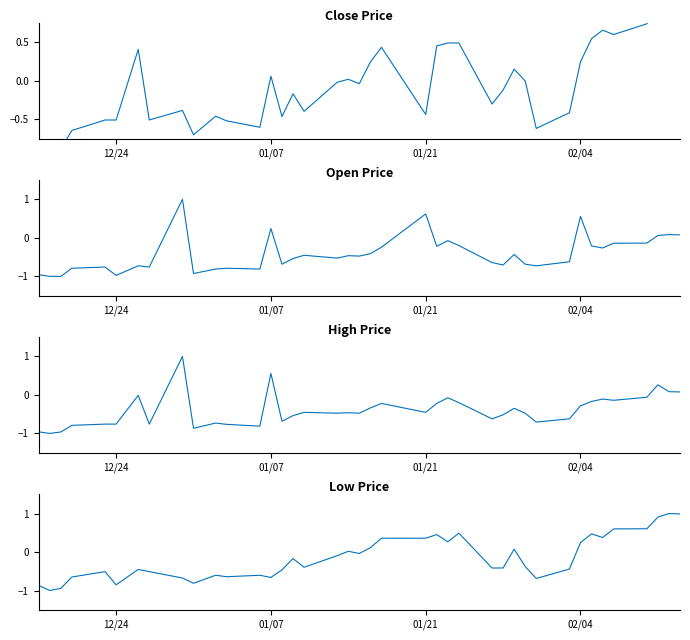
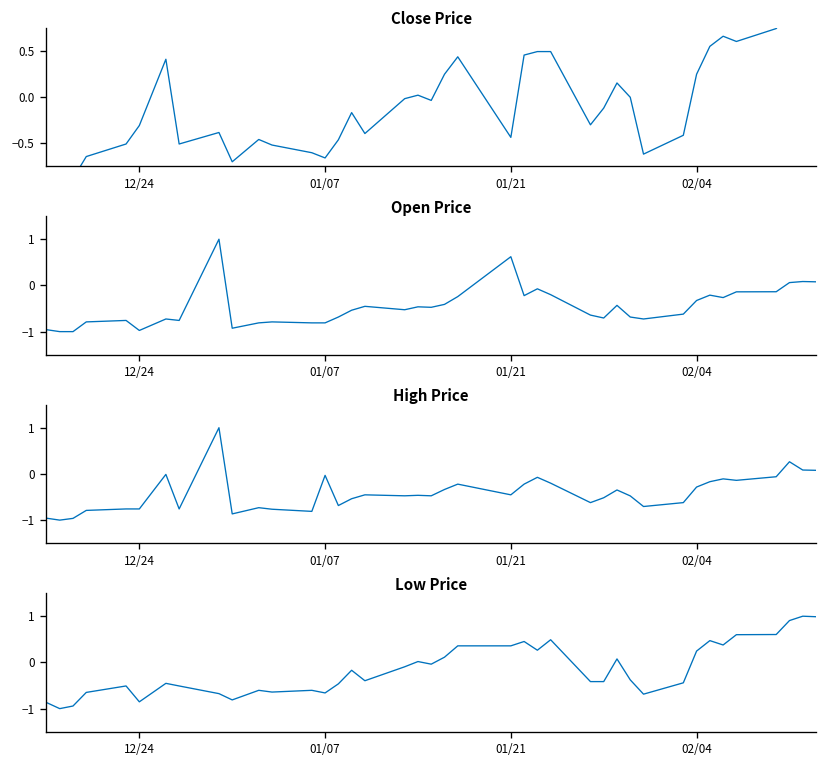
Close Price, 12/24: -0.5 -> -0.3
Close Price, 01/07: 0.1 -> -0.7
Open Price, 01/07: 0.2 -> -0.8
Open Price, 02/04: 0.6 -> -0.3
High Price, 01/07: 0.6 -> 0.0
